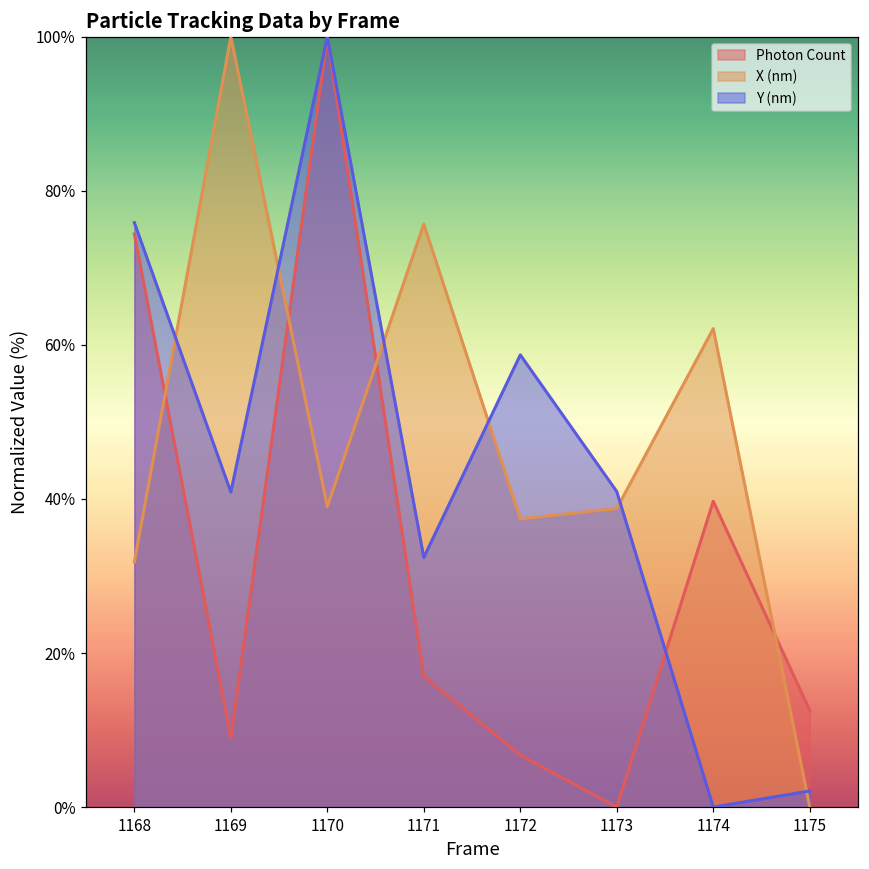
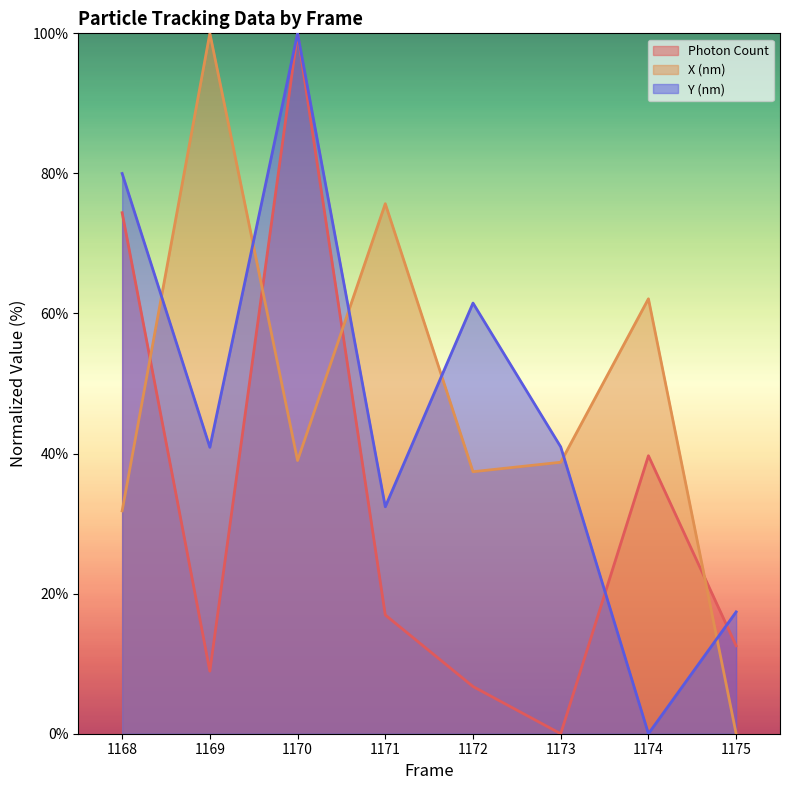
Y (nm), 1168: 76% -> 80%
Y (nm), 1172: 59% -> 61%
Y (nm), 1175: 2% -> 17%
